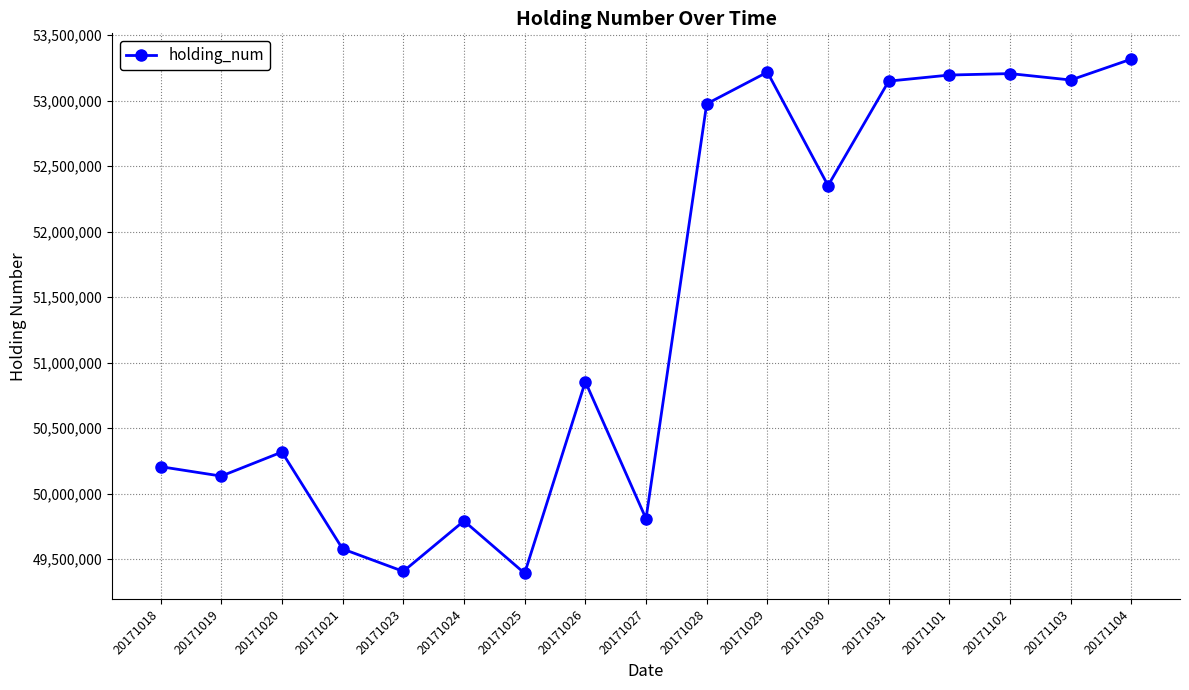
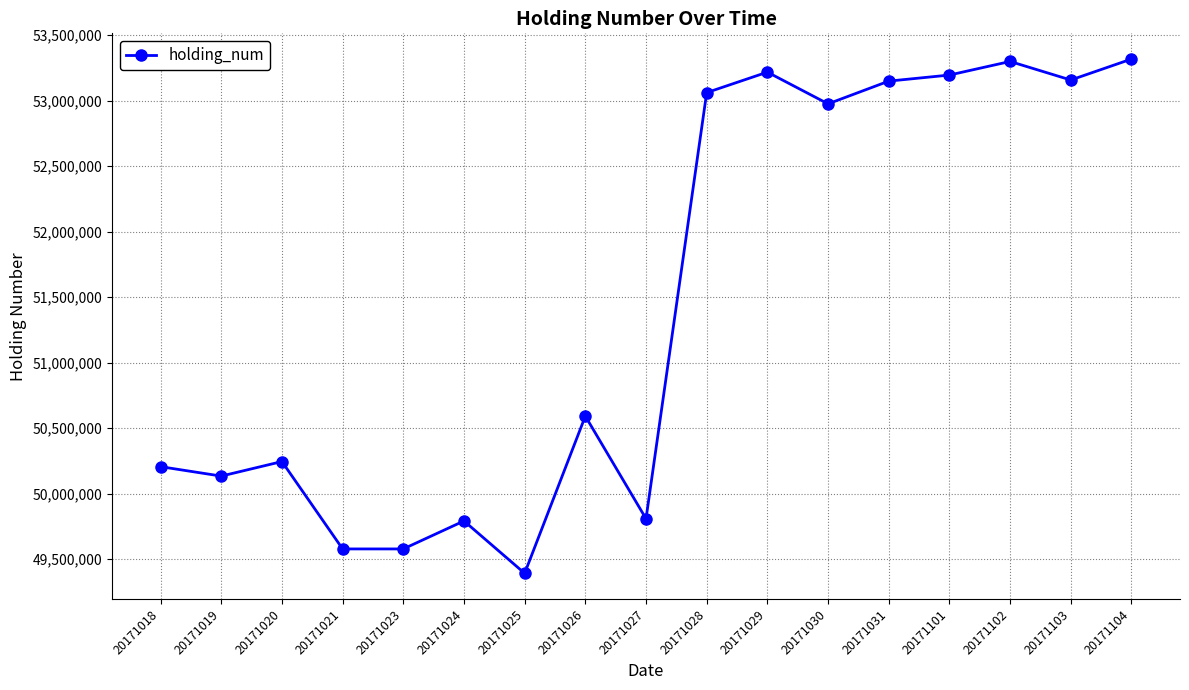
20171020: 50,320,000 -> 50,250,000
20171023: 49,410,000 -> 49,580,000
20171026: 50,860,000 -> 50,590,000
20171028: 52,980,000 -> 53,060,000
20171030: 52,350,000 -> 52,980,000
20171102: 53,210,000 -> 53,300,000
